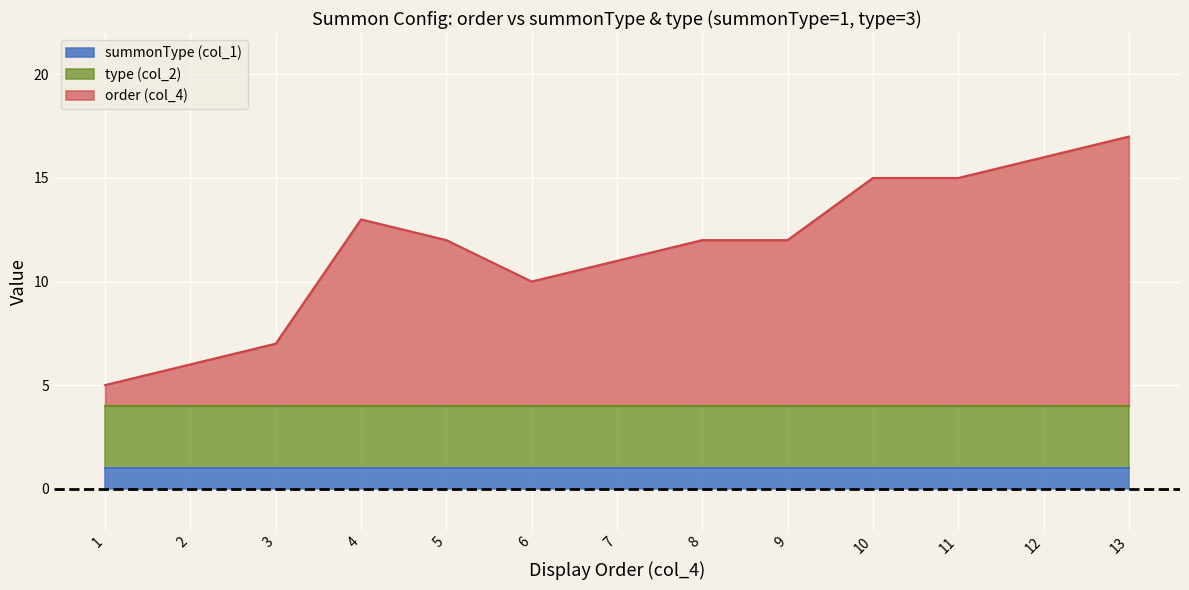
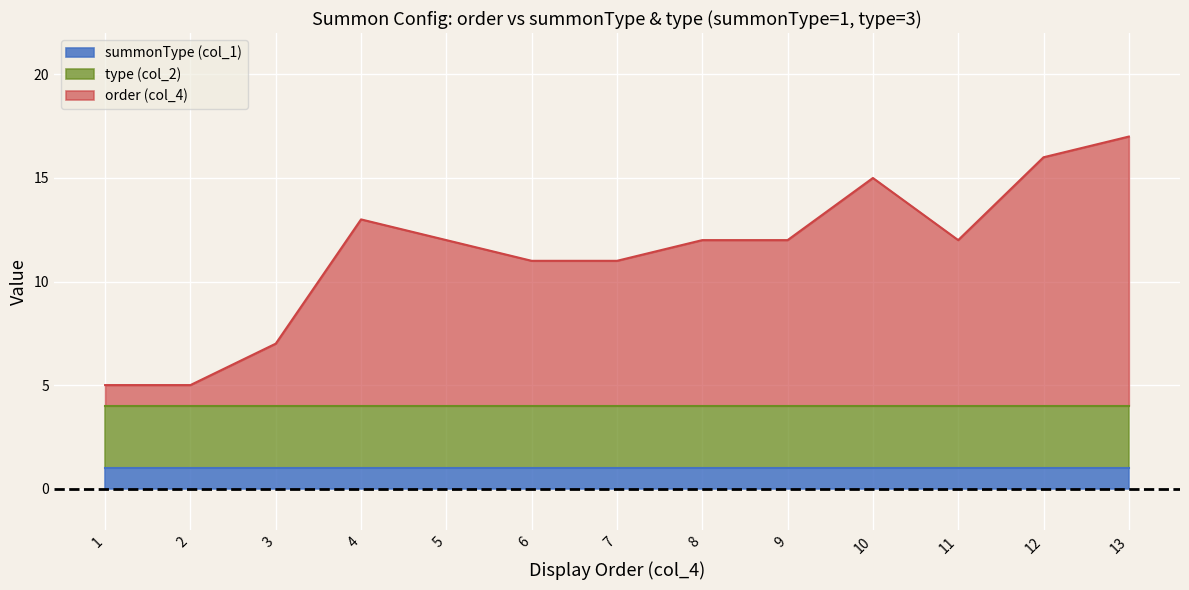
order (col_4), 2: 6.0 -> 5.0
order (col_4), 6: 10.0 -> 11.0
order (col_4), 11: 15.0 -> 12.0
